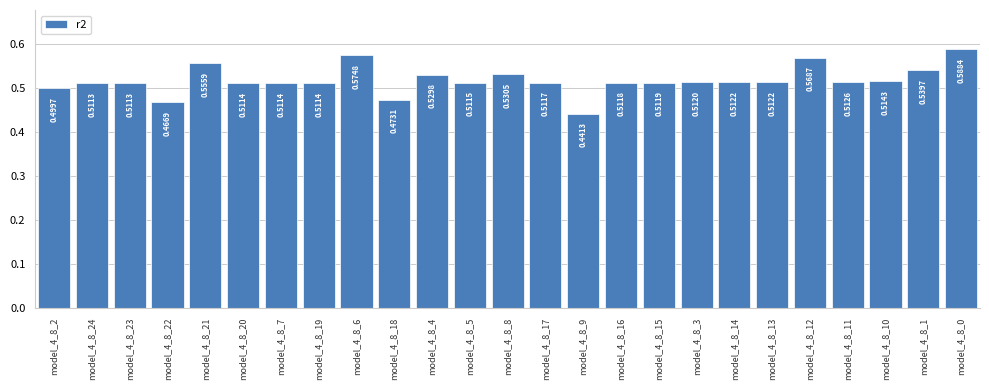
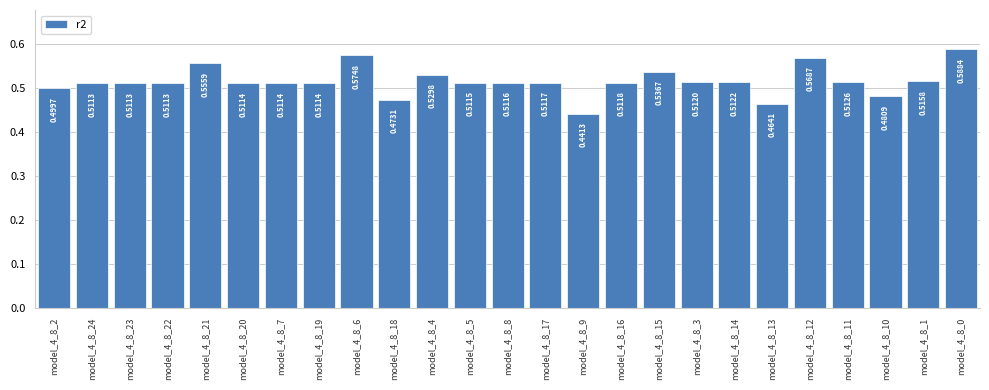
model_4_8_22: 0.4669 -> 0.5113
model_4_8_8: 0.5305 -> 0.5116
model_4_8_15: 0.5119 -> 0.5367
model_4_8_13: 0.5122 -> 0.4641
model_4_8_10: 0.5143 -> 0.4809
model_4_8_1: 0.5397 -> 0.5158
